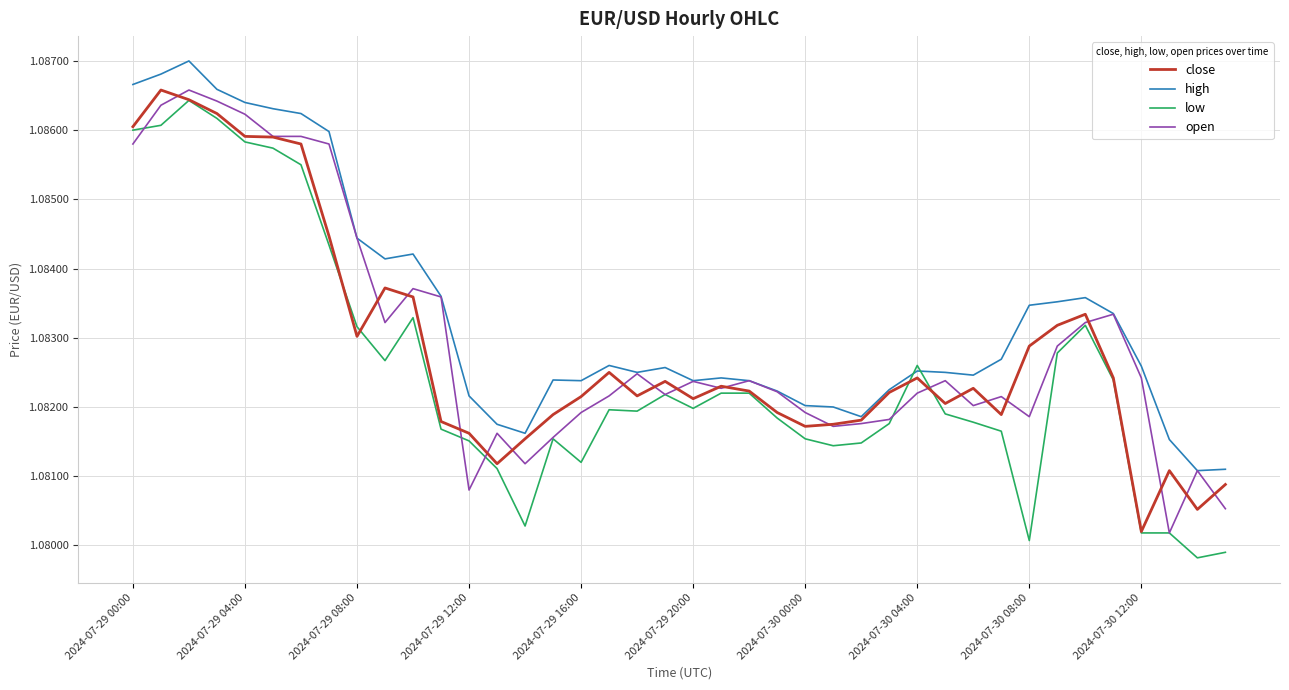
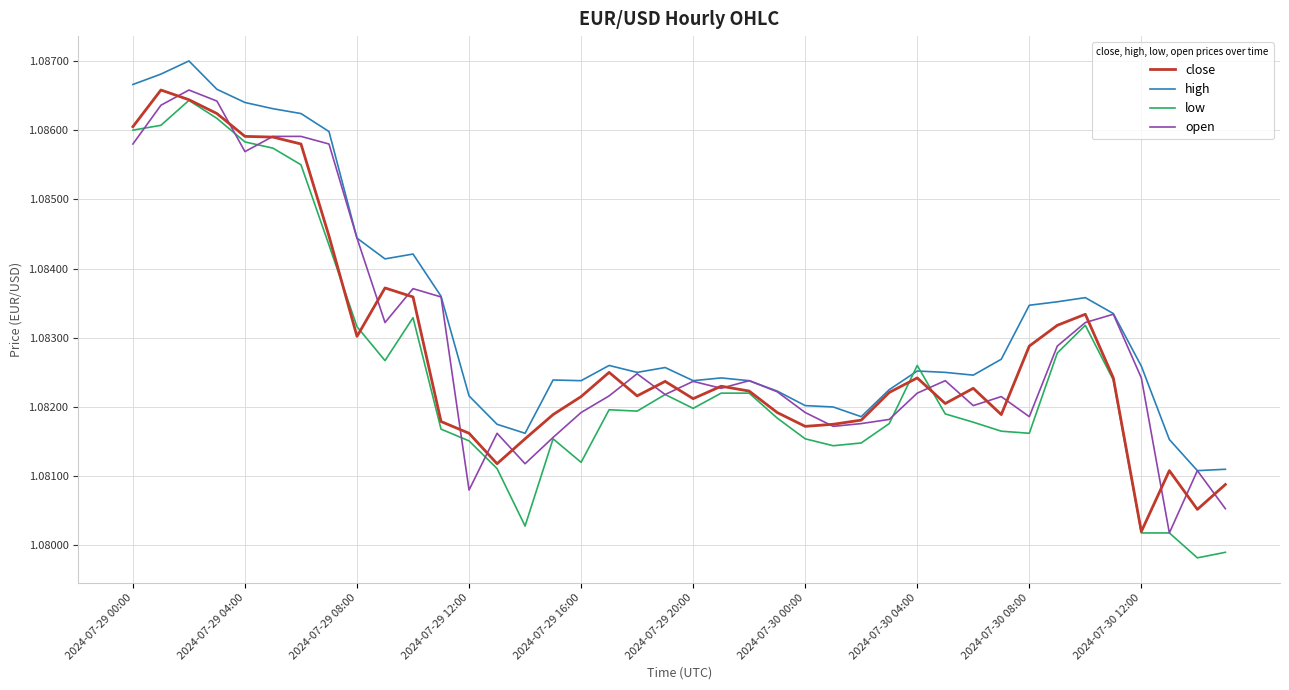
open, 2024-07-29 04:00: 1.0862 -> 1.0857
low, 2024-07-30 08:00: 1.0801 -> 1.0816
